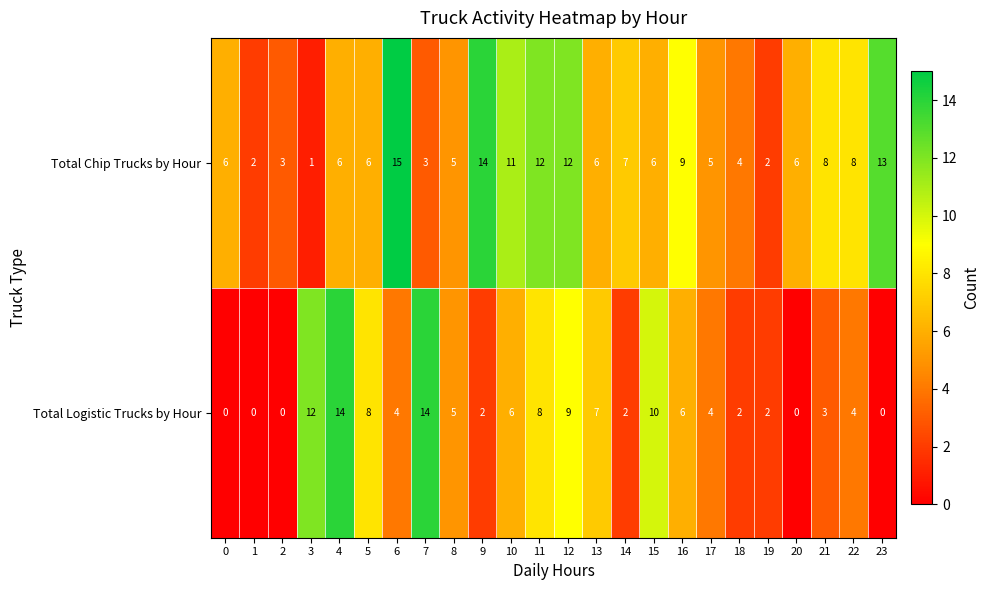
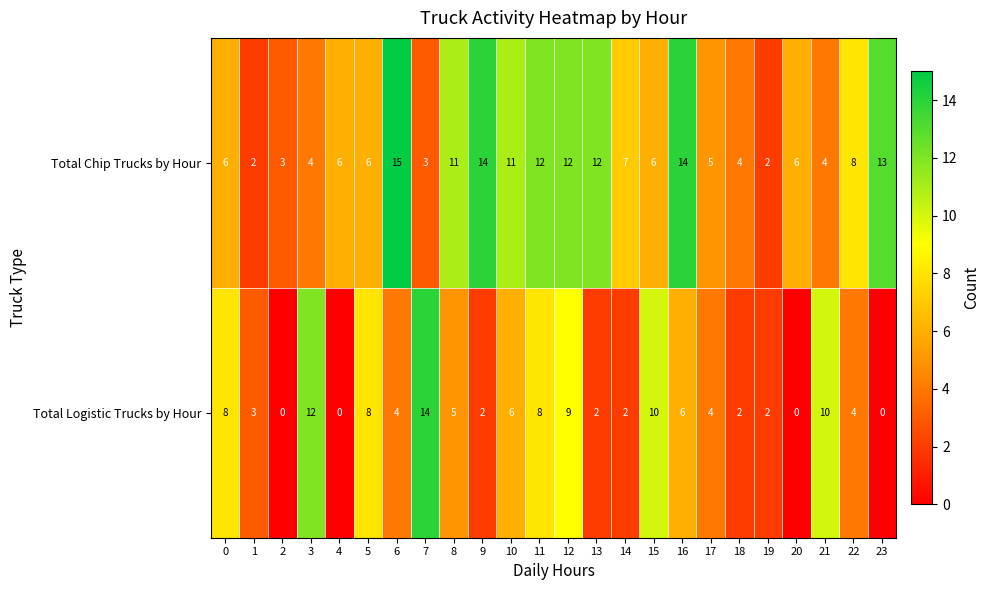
Total Chip Trucks by Hour, 3: 1 -> 4
Total Chip Trucks by Hour, 8: 5 -> 11
Total Chip Trucks by Hour, 13: 6 -> 12
Total Chip Trucks by Hour, 16: 9 -> 14
Total Chip Trucks by Hour, 21: 8 -> 4
Total Logistic Trucks by Hour, 0: 0 -> 8
Total Logistic Trucks by Hour, 1: 0 -> 3
Total Logistic Trucks by Hour, 4: 14 -> 0
Total Logistic Trucks by Hour, 13: 7 -> 2
Total Logistic Trucks by Hour, 21: 3 -> 10
